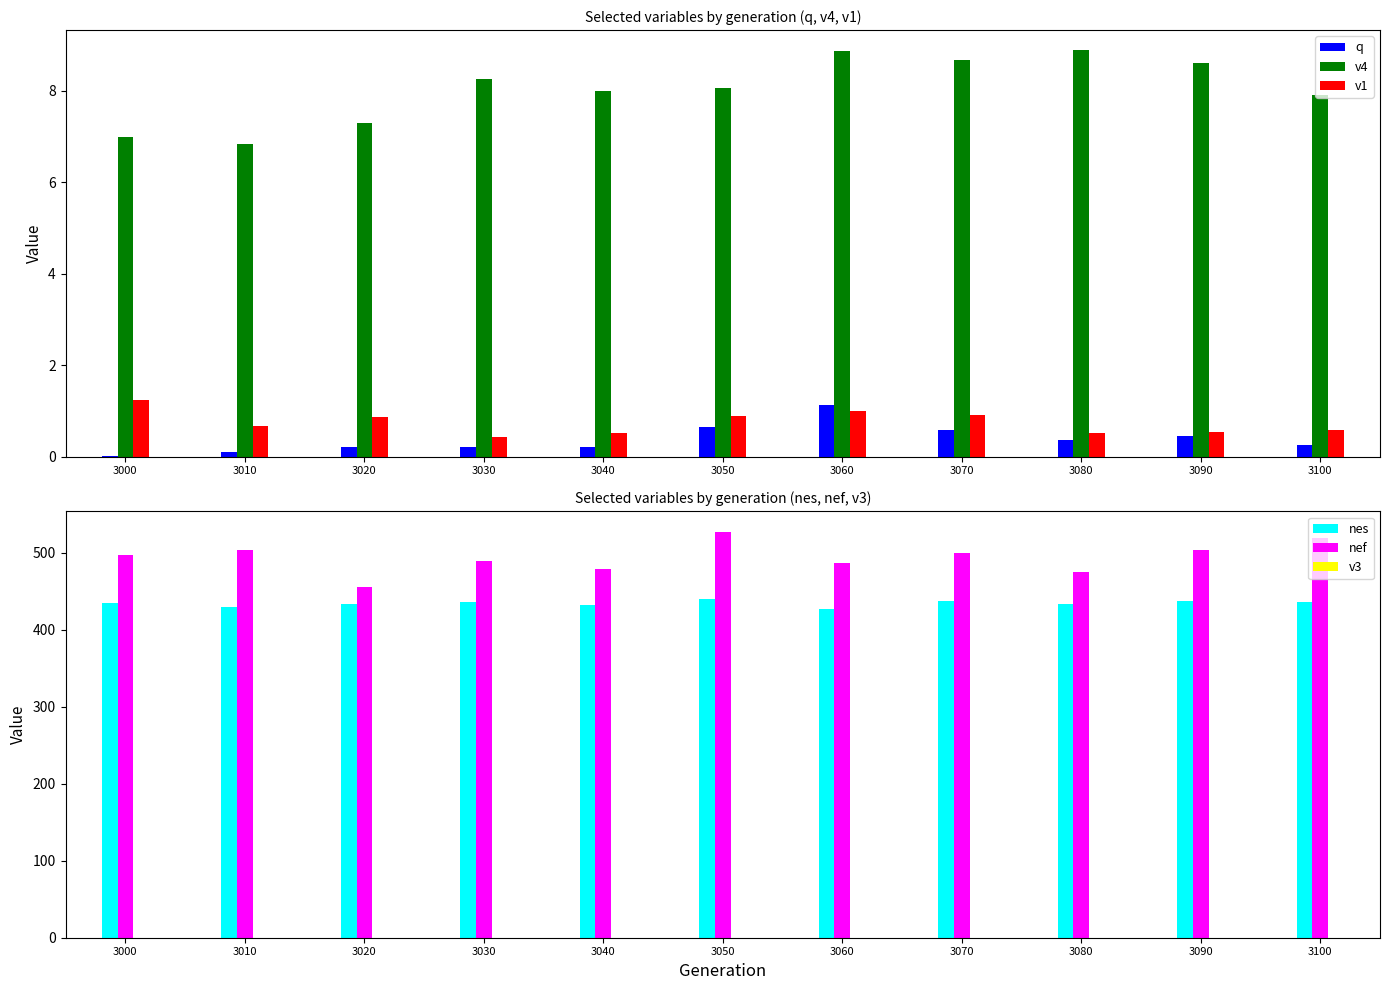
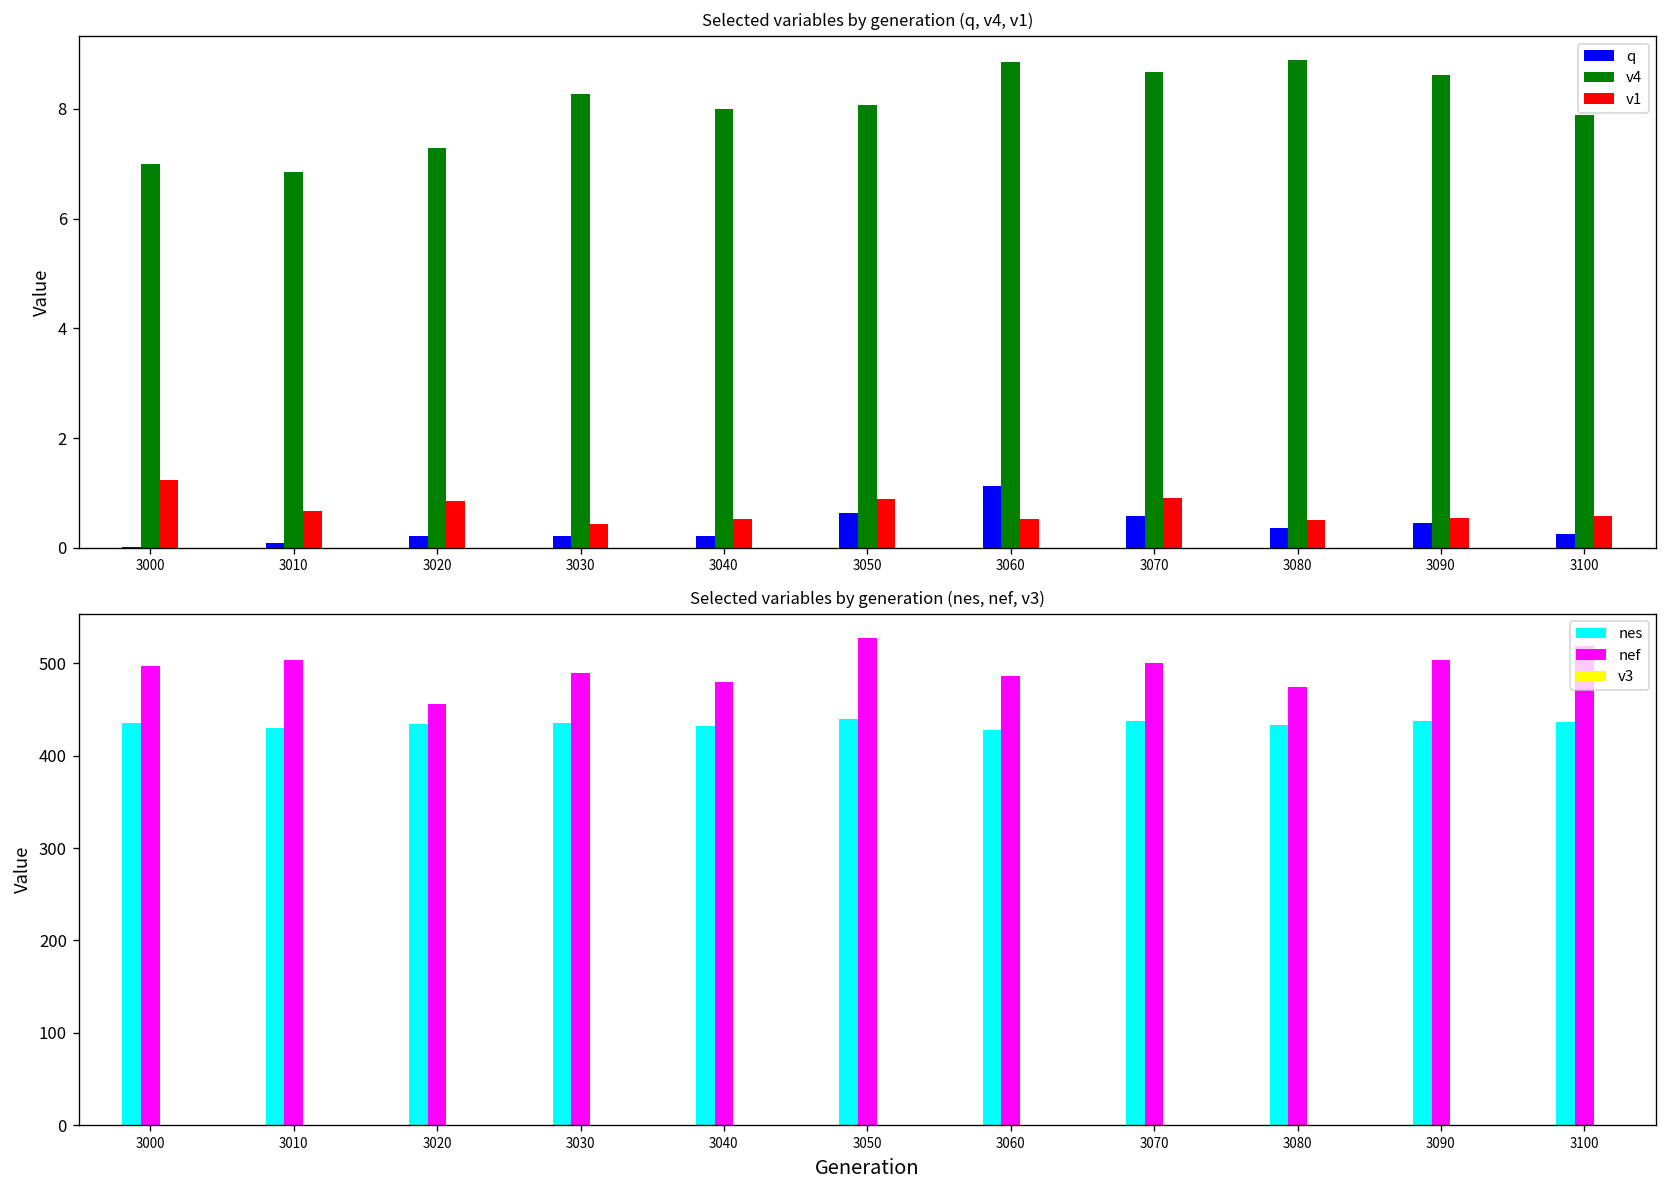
Selected variables by generation (q, v4, v1), v1, 3060: 1.0 -> 0.5
